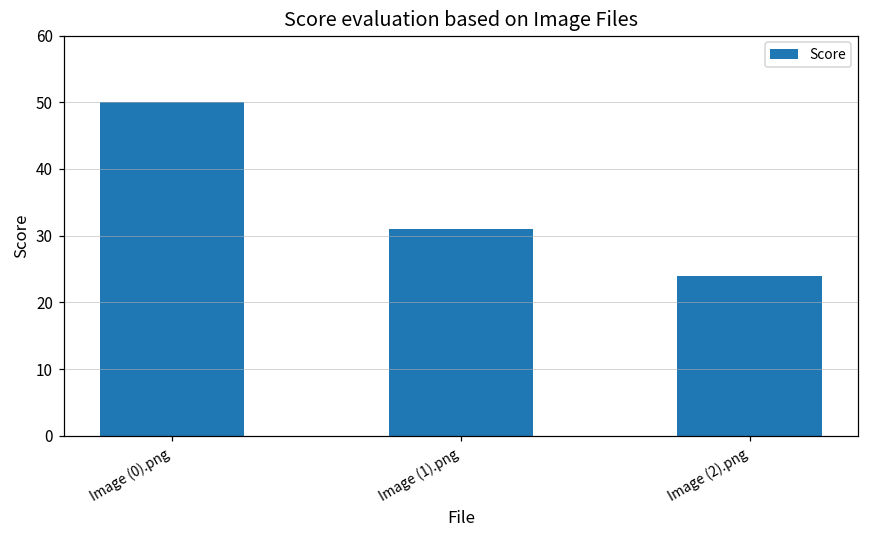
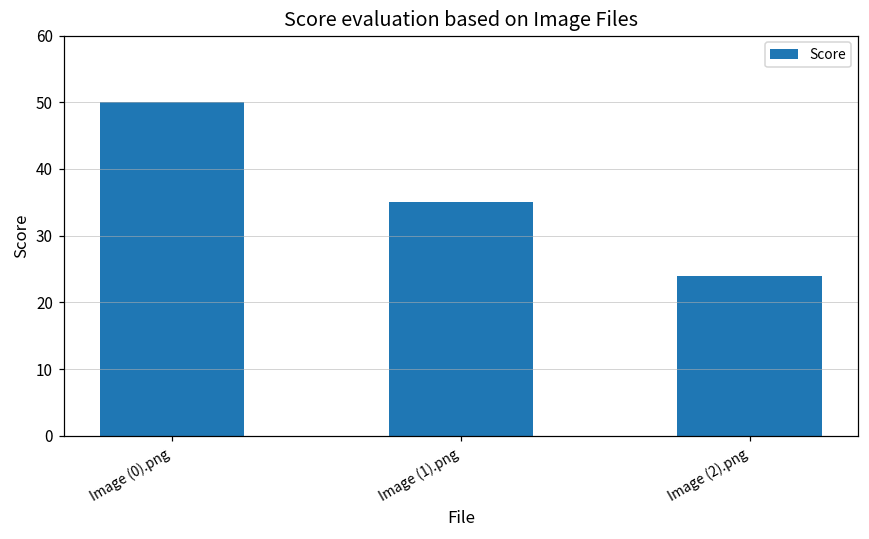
Image (1).png: 31 -> 35
